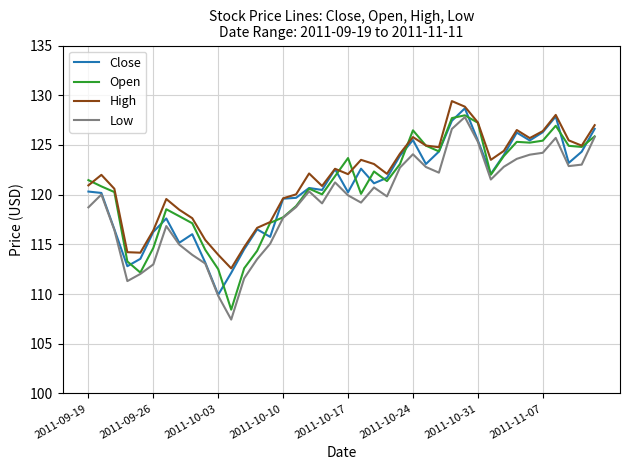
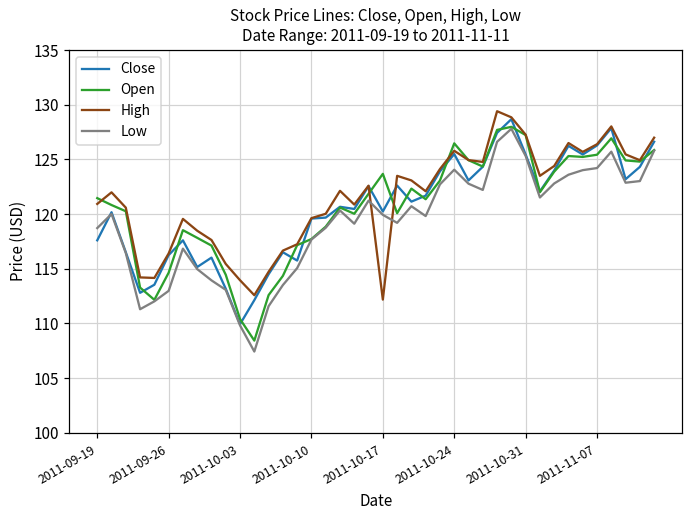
Close, 2011-09-19: 120 -> 118
Open, 2011-10-03: 113 -> 110
High, 2011-10-17: 122 -> 112
